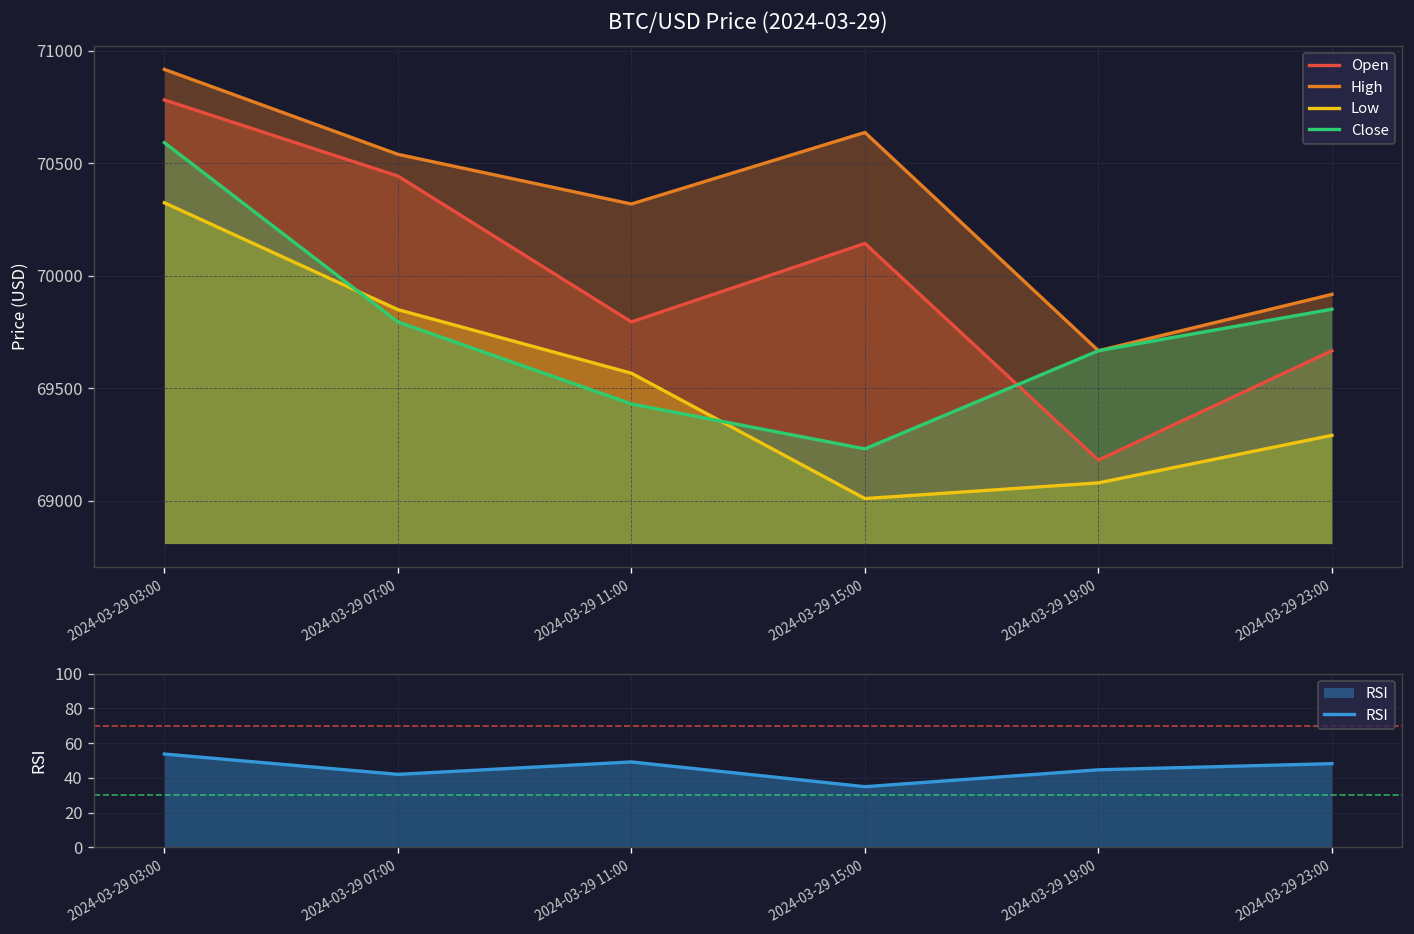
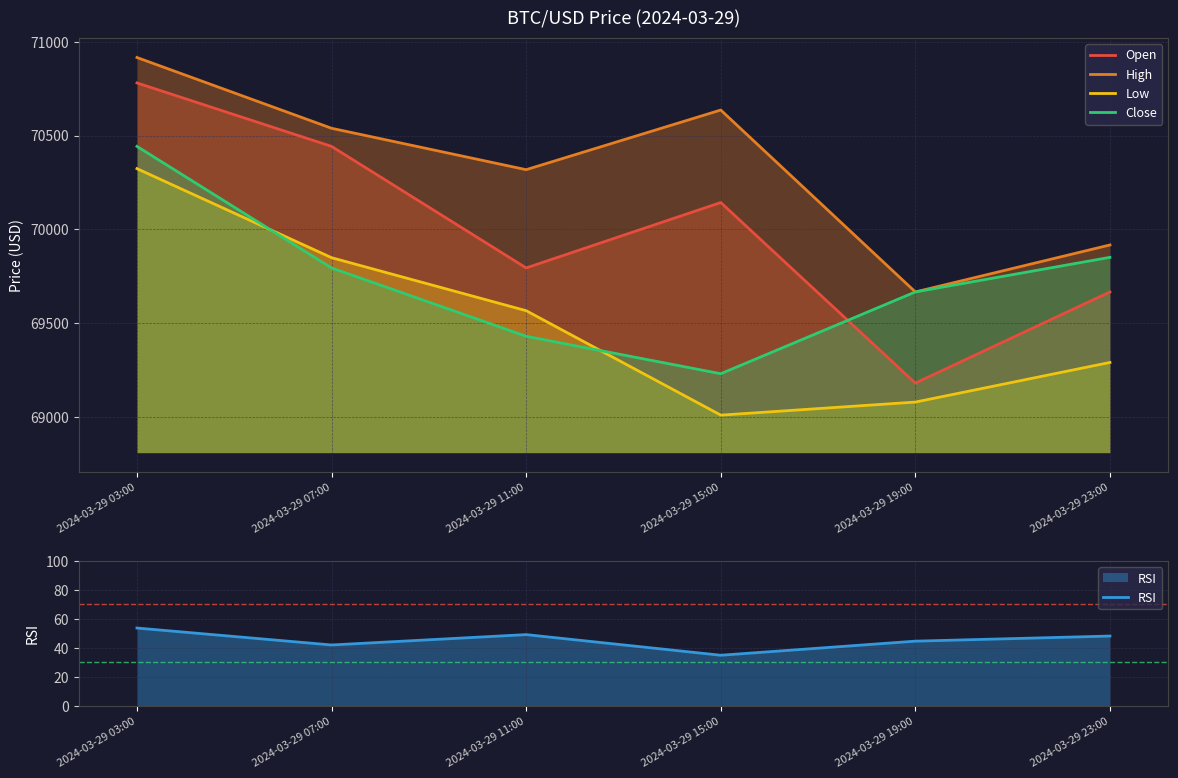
BTC/USD Price (2024-03-29), Close, 2024-03-29 03:00: 70590 -> 70440
